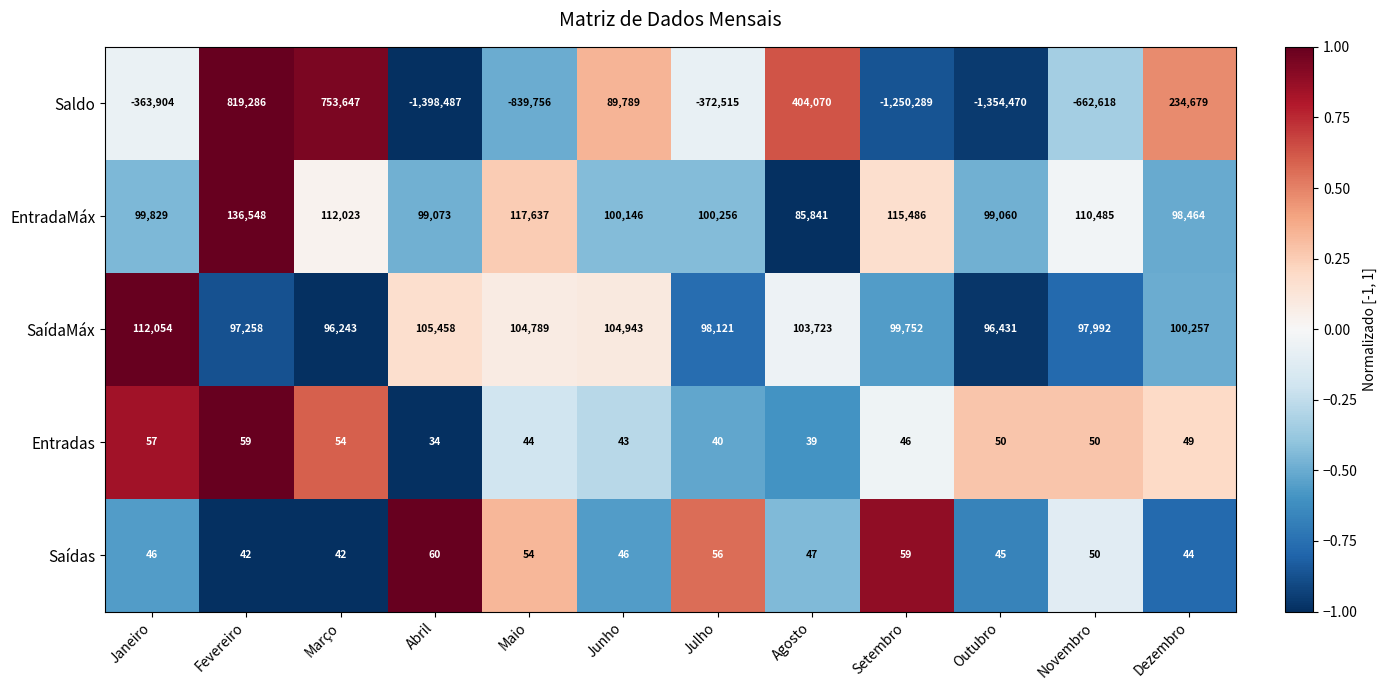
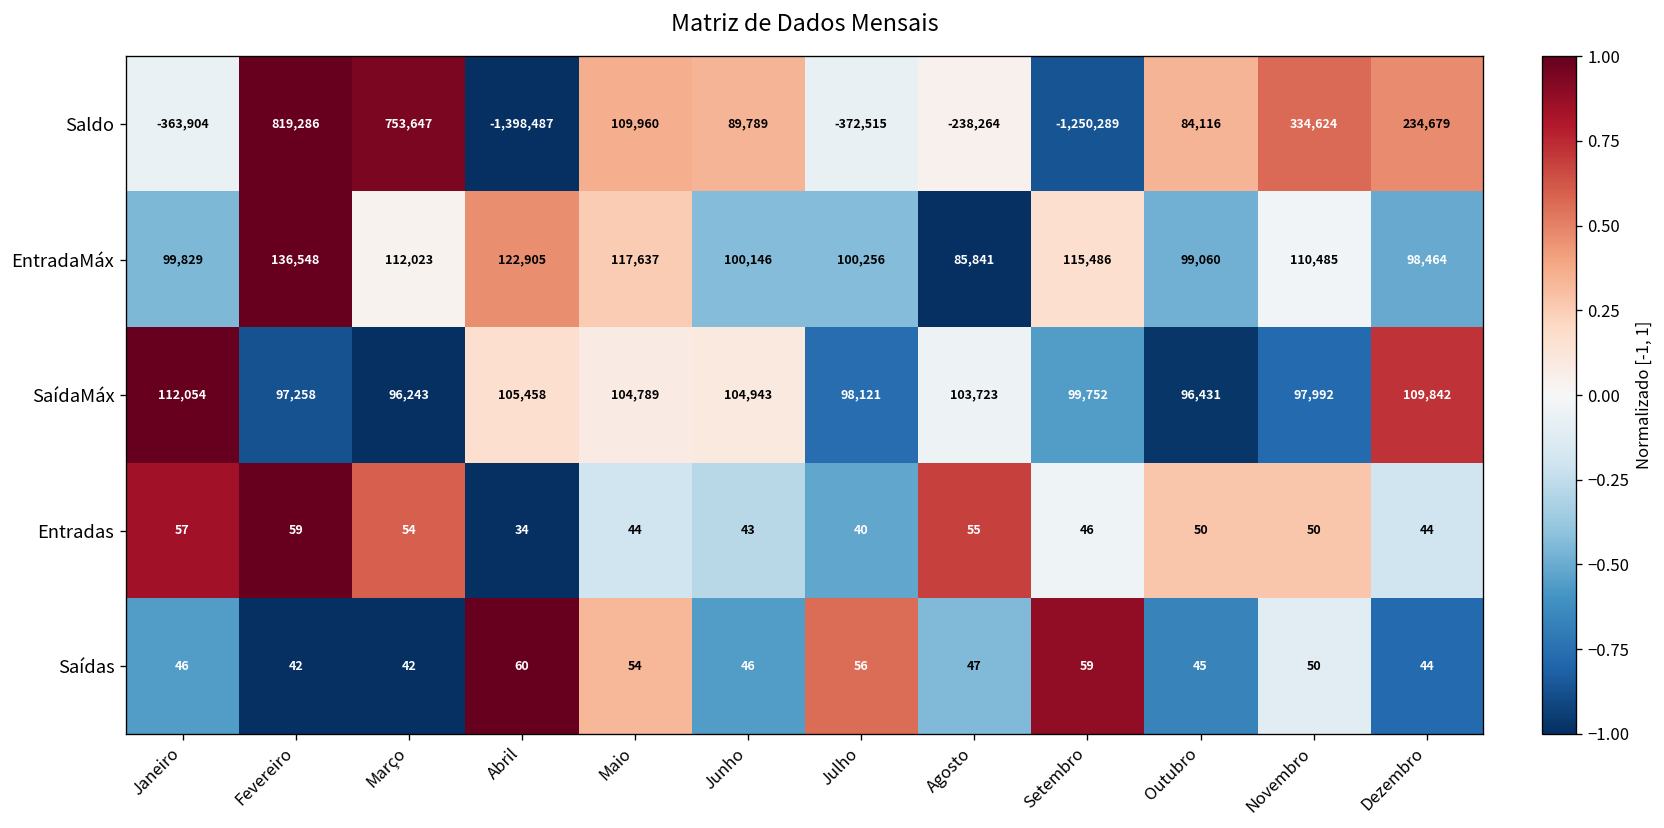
Saldo, Maio: -839,756 -> 109,960
Saldo, Agosto: 404,070 -> -238,264
Saldo, Outubro: -1,354,470 -> 84,116
Saldo, Novembro: -662,618 -> 334,624
EntradaMáx, Abril: 99,073 -> 122,905
SaídaMáx, Dezembro: 100,257 -> 109,842
Entradas, Agosto: 39 -> 55
Entradas, Dezembro: 49 -> 44
